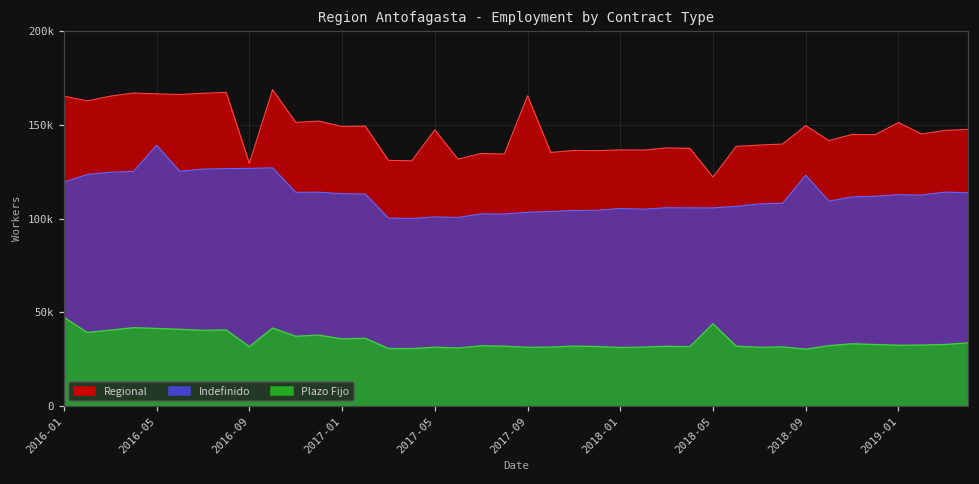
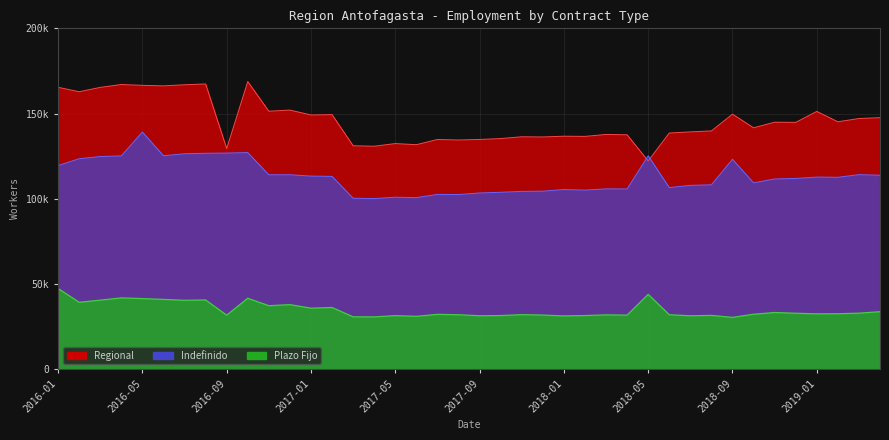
Regional, 2017-05: 147000 -> 132000
Regional, 2017-09: 166000 -> 135000
Indefinido, 2018-05: 106000 -> 125000
